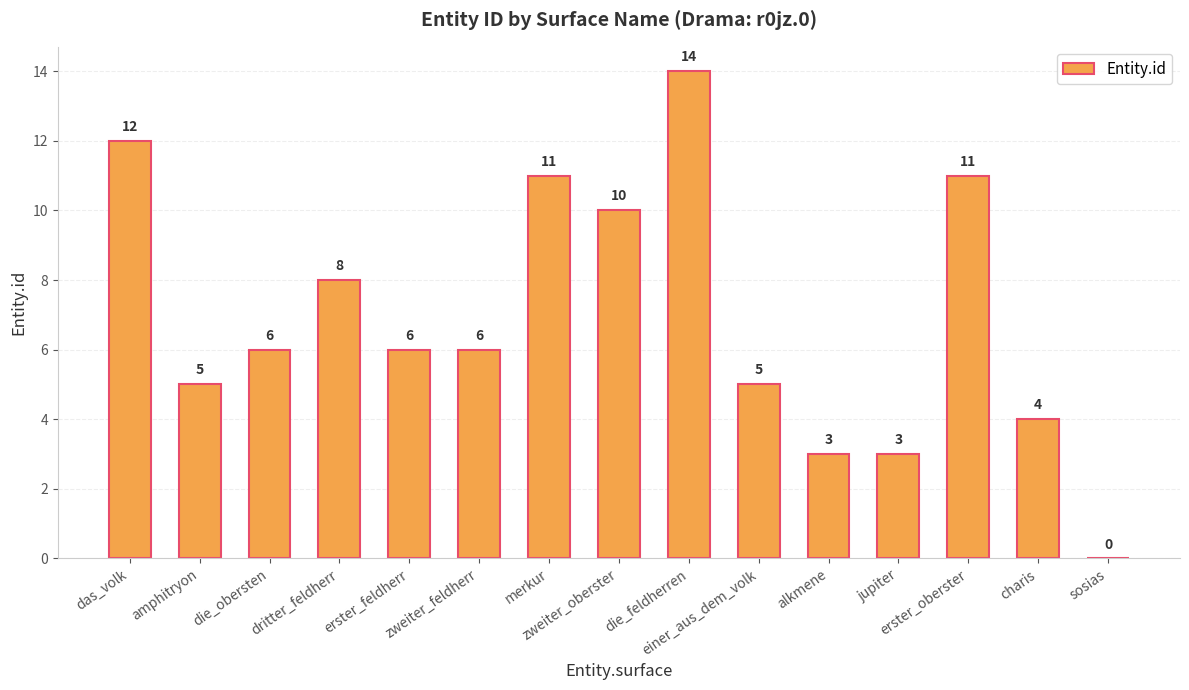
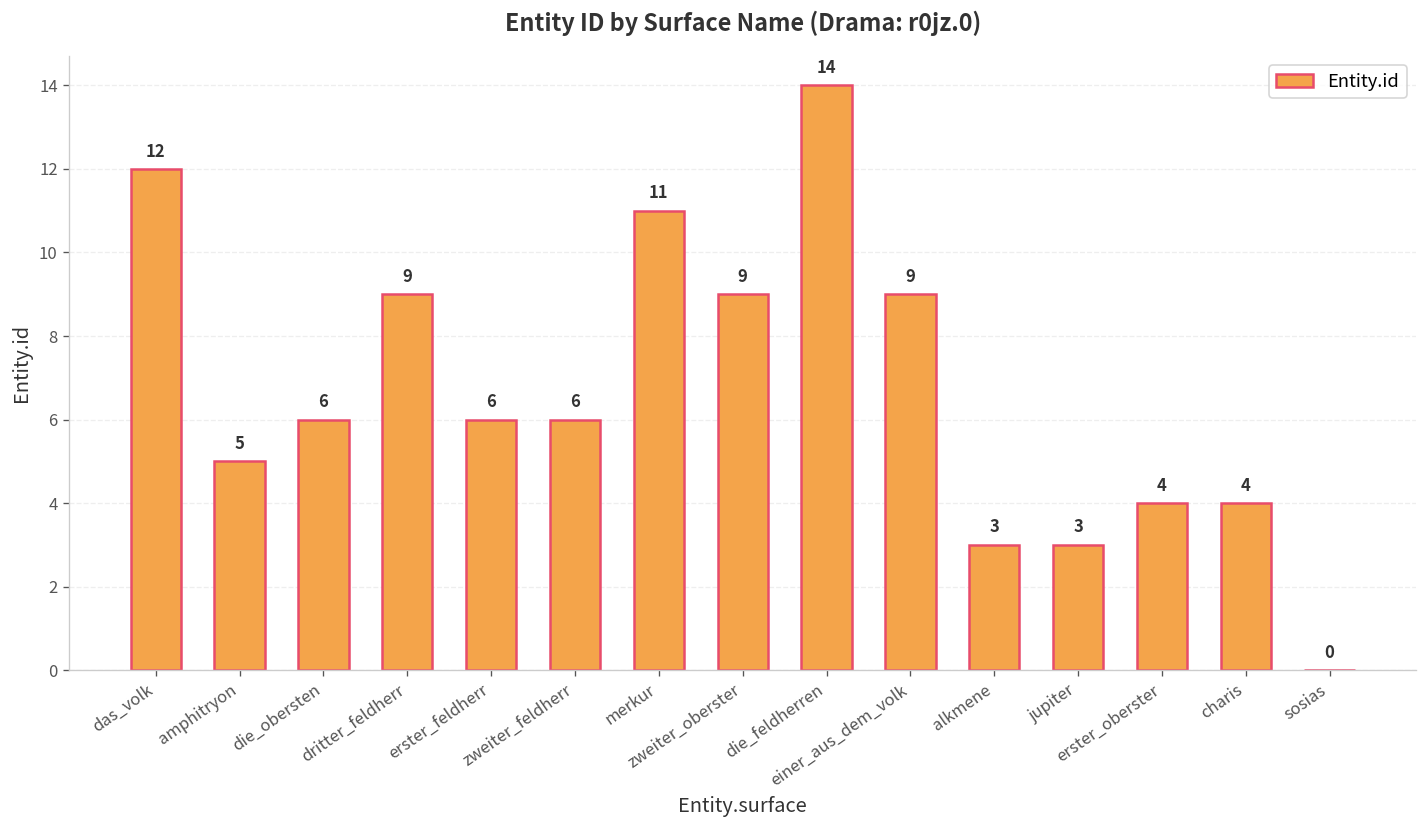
dritter_feldherr: 8 -> 9
zweiter_oberster: 10 -> 9
einer_aus_dem_volk: 5 -> 9
erster_oberster: 11 -> 4
